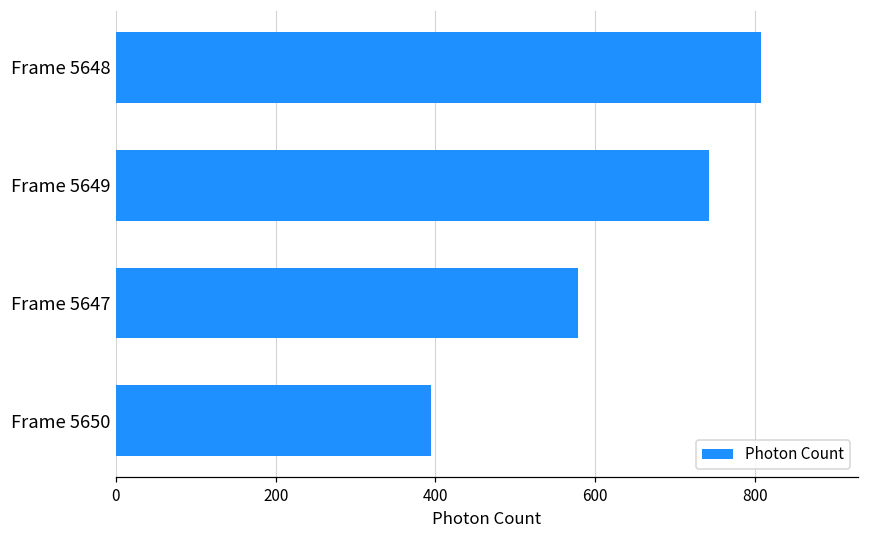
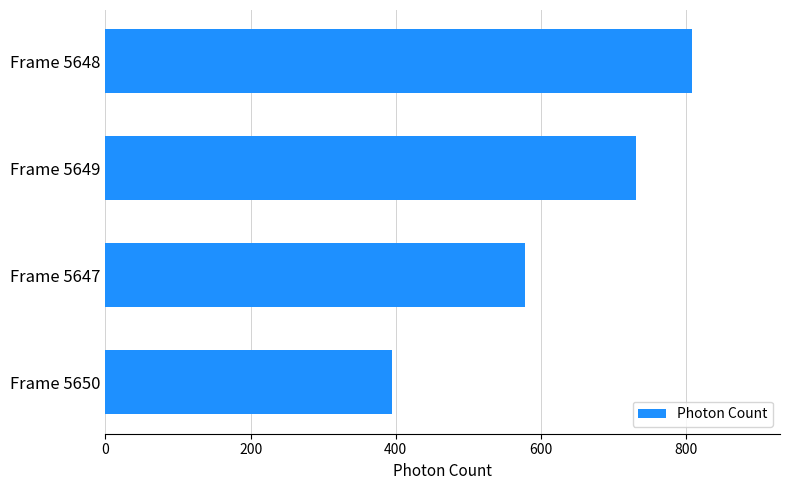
Frame 5649: 740 -> 730
